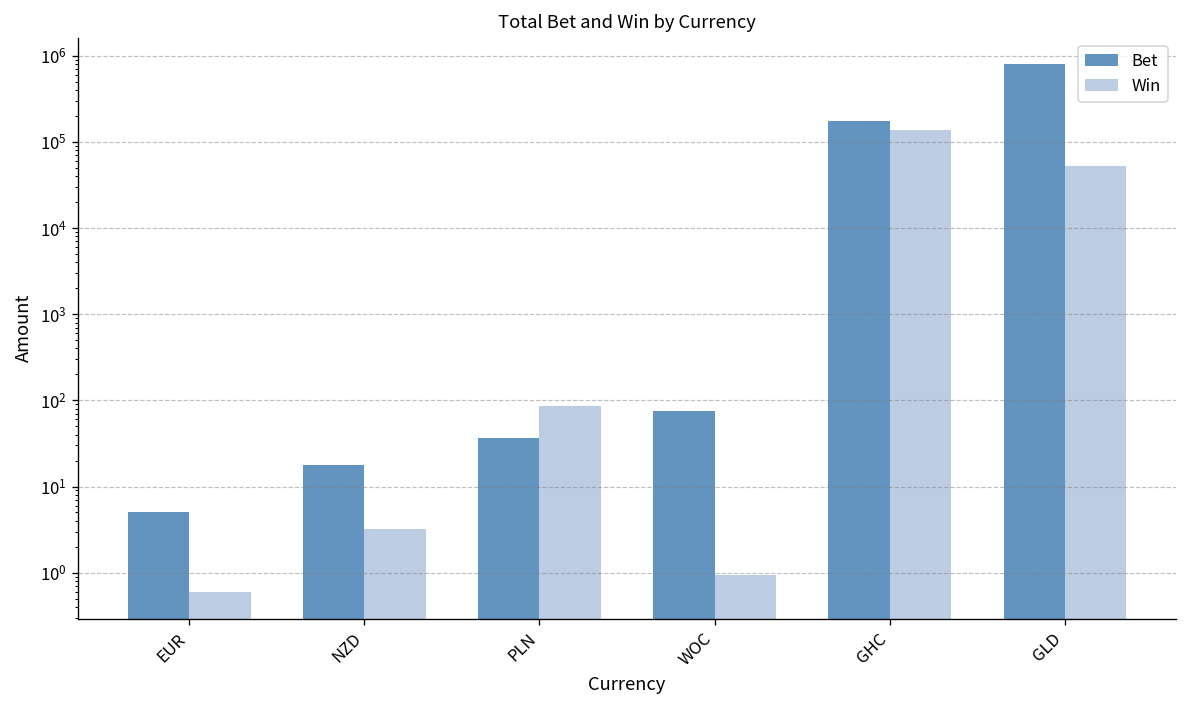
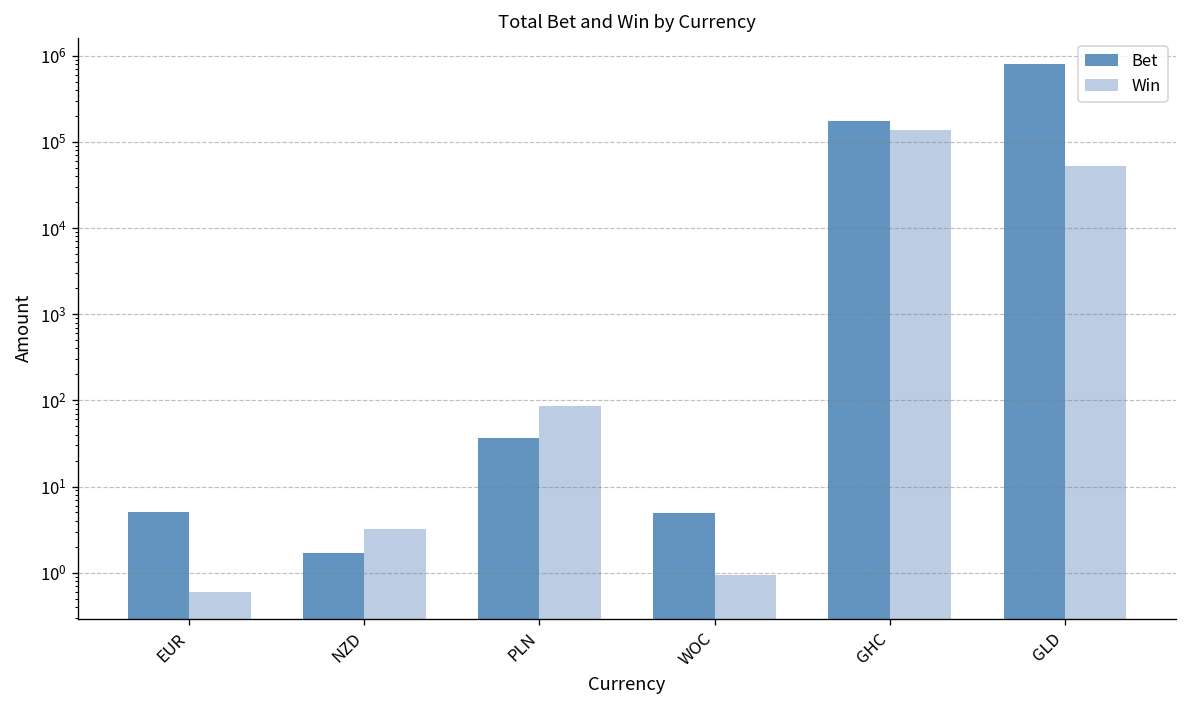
Bet, NZD: 18 -> 1.7
Bet, WOC: 70 -> 5
